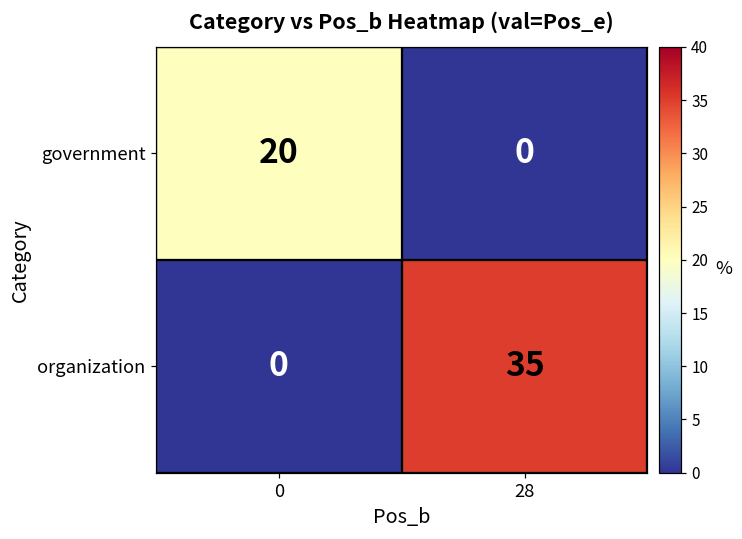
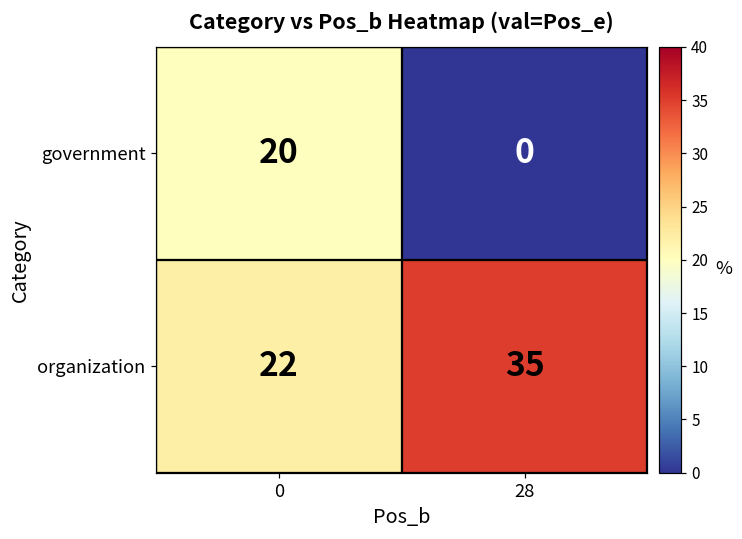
organization, 0: 0 -> 22
